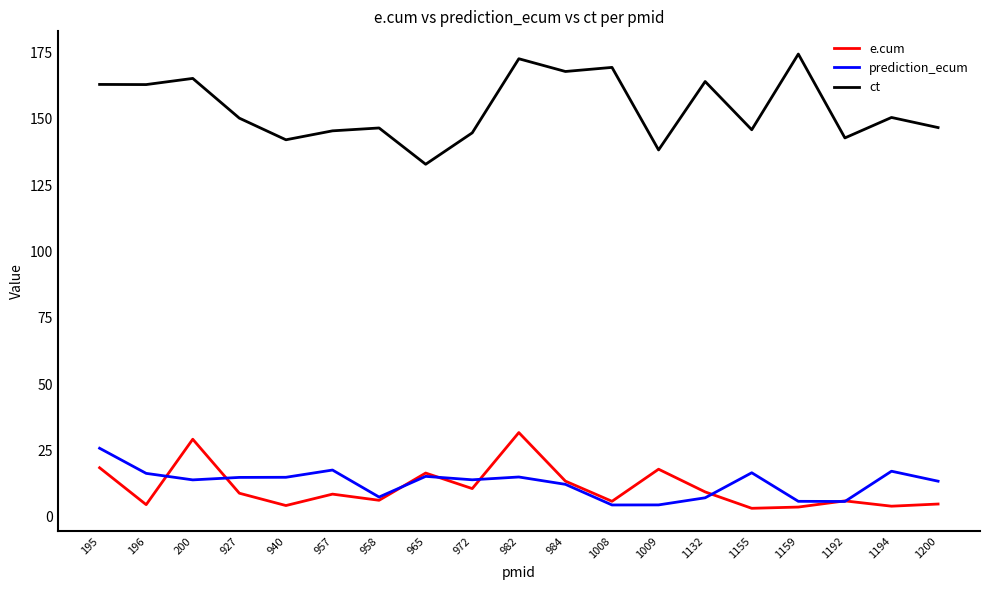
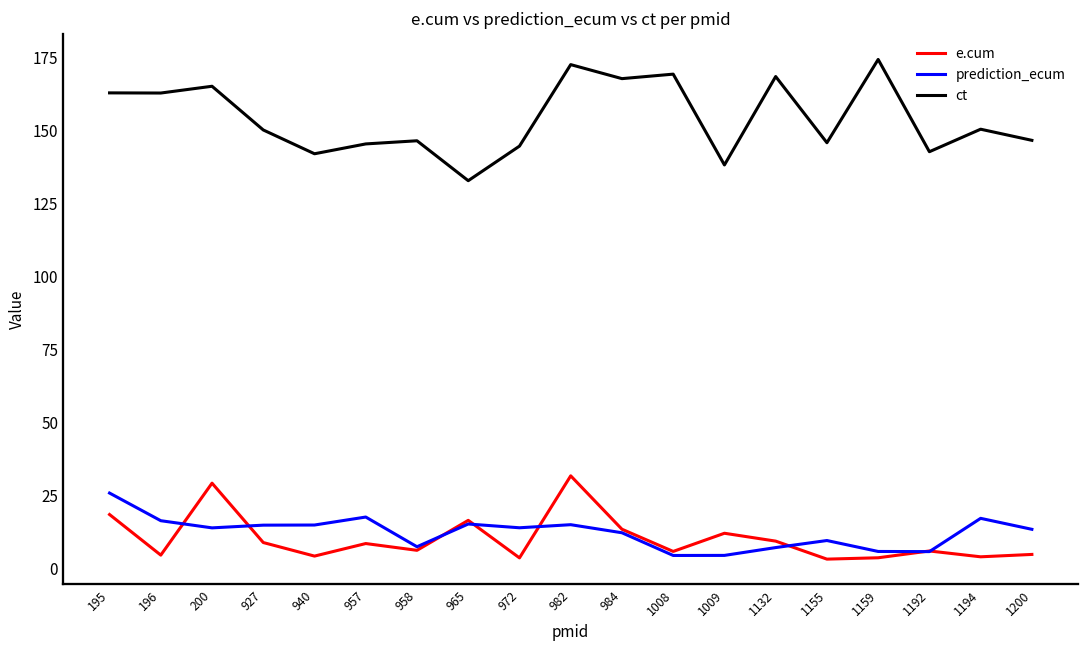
e.cum, 972: 11 -> 4
e.cum, 1009: 18 -> 12
ct, 1132: 164 -> 169
prediction_ecum, 1155: 17 -> 10
